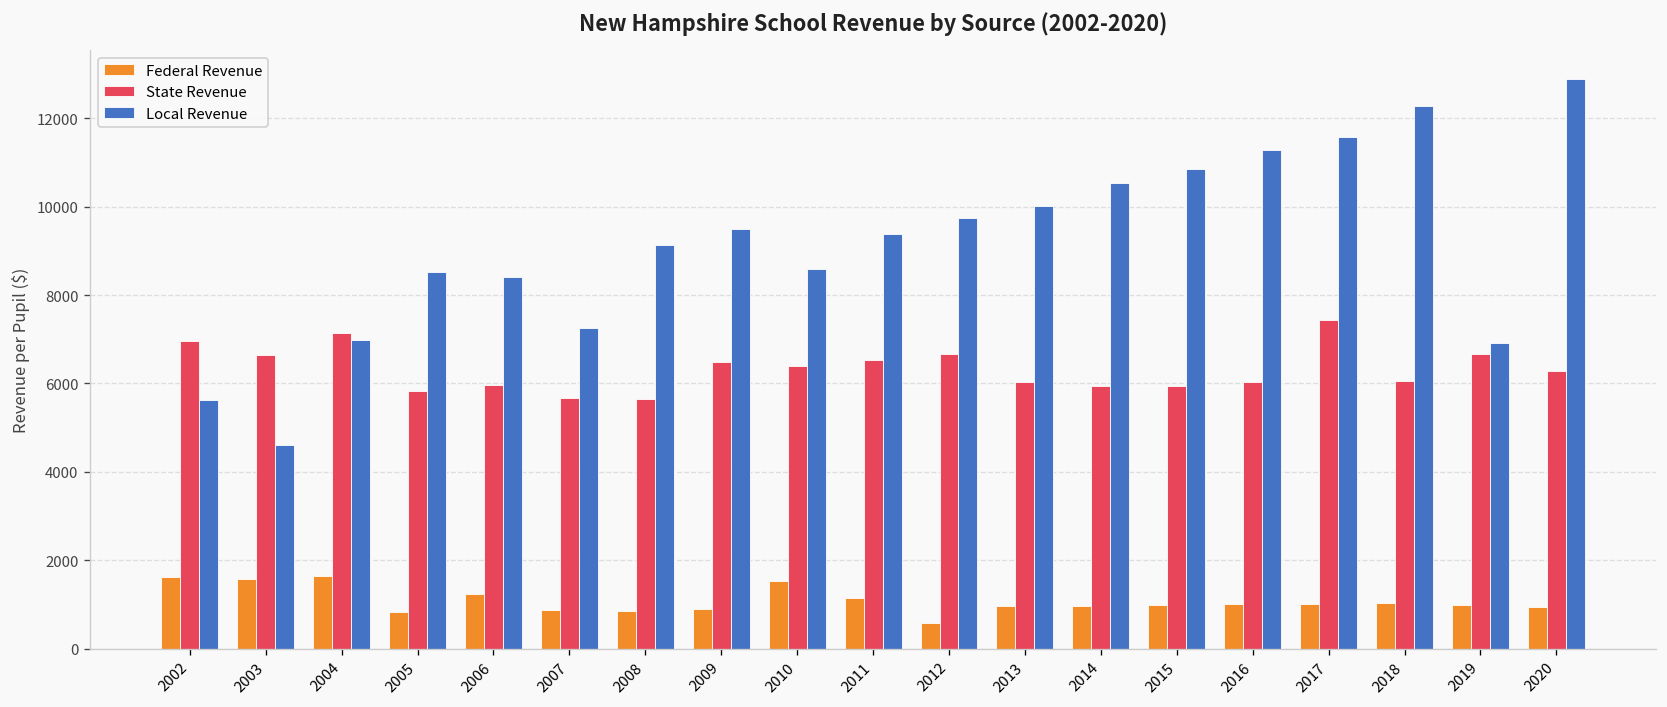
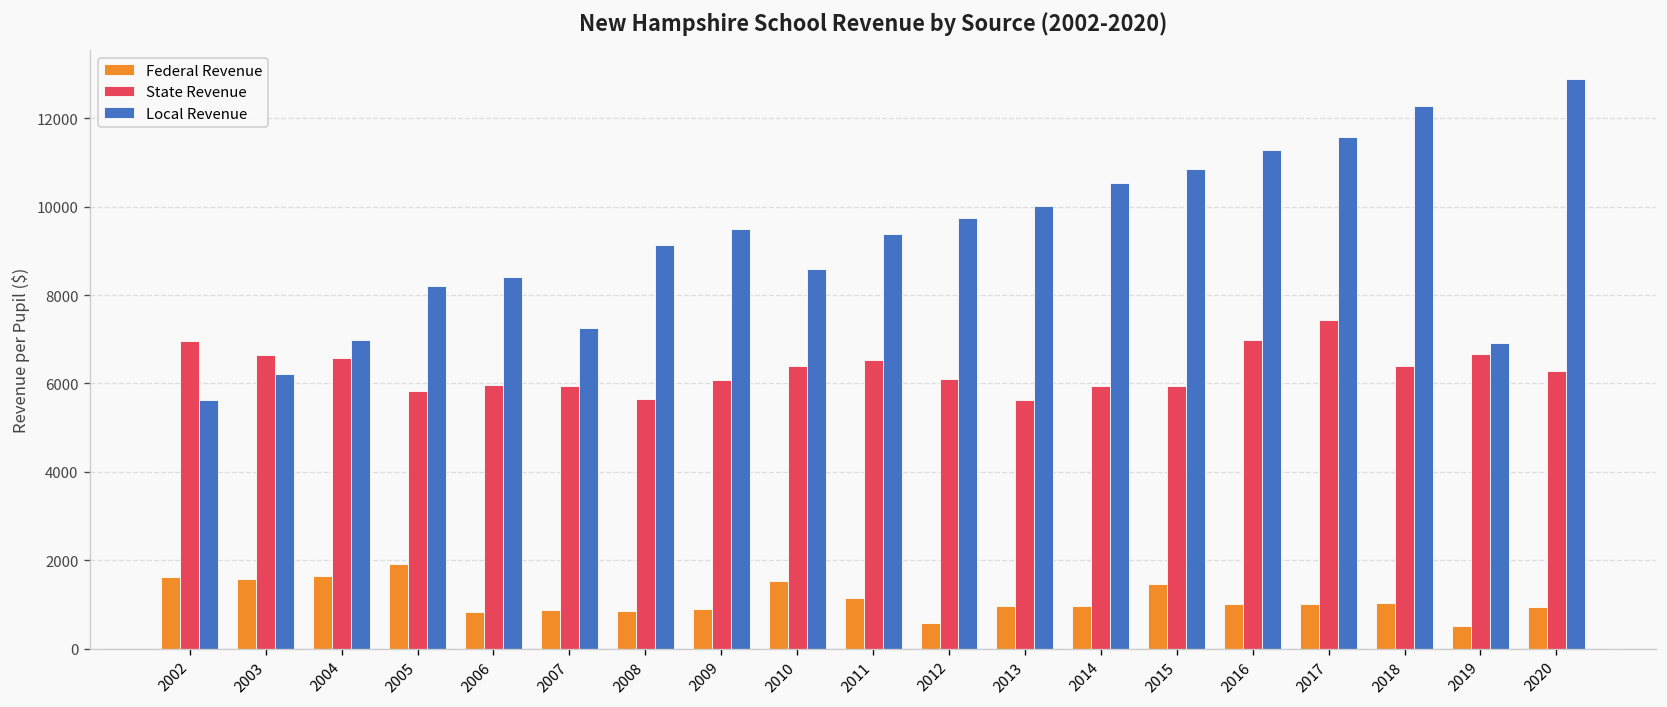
Local Revenue, 2003: 4600 -> 6200
State Revenue, 2004: 7100 -> 6600
Federal Revenue, 2005: 800 -> 1900
Local Revenue, 2005: 8500 -> 8200
Federal Revenue, 2006: 1200 -> 800
State Revenue, 2007: 5700 -> 5900
State Revenue, 2009: 6500 -> 6100
State Revenue, 2012: 6700 -> 6100
State Revenue, 2013: 6000 -> 5600
Federal Revenue, 2015: 1000 -> 1500
State Revenue, 2016: 6000 -> 7000
State Revenue, 2018: 6100 -> 6400
Federal Revenue, 2019: 1000 -> 500
